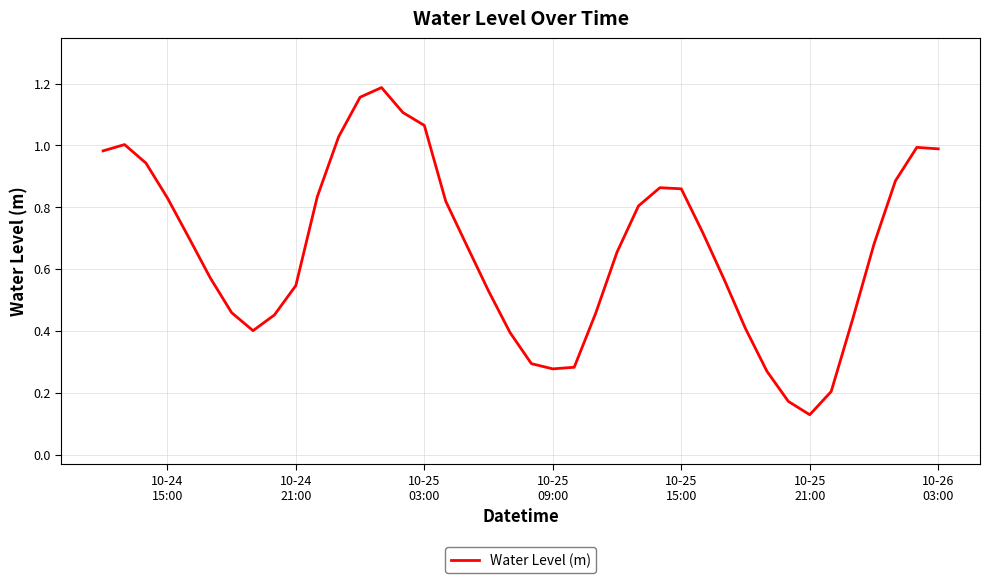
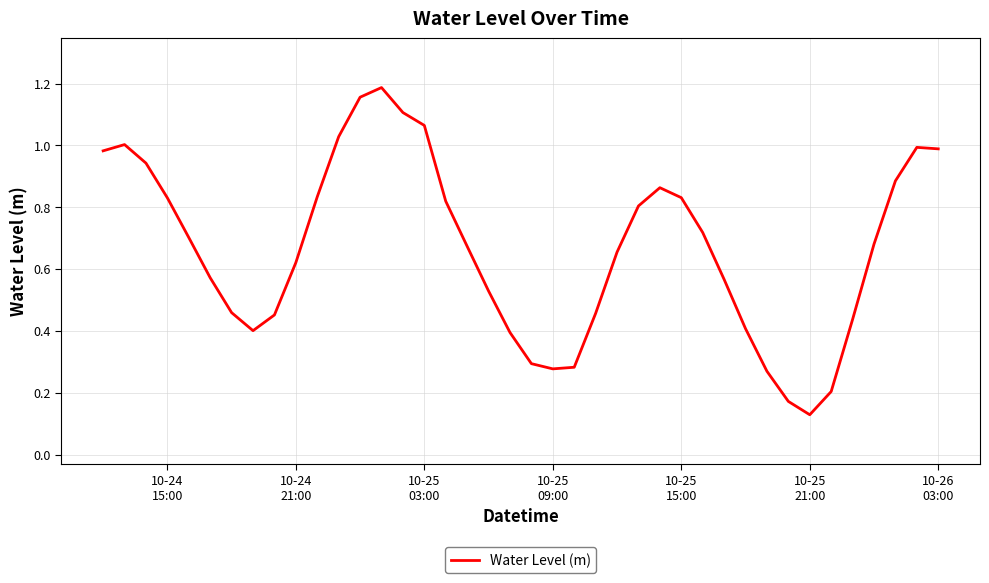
10-24 21:00: 0.55 -> 0.62
10-25 15:00: 0.86 -> 0.83
